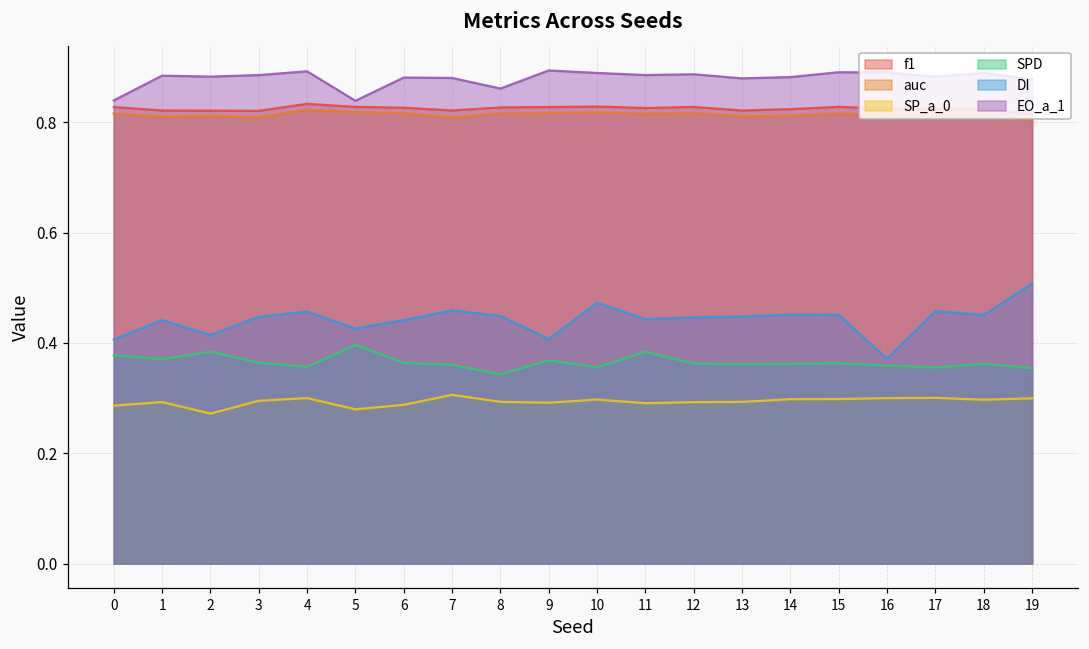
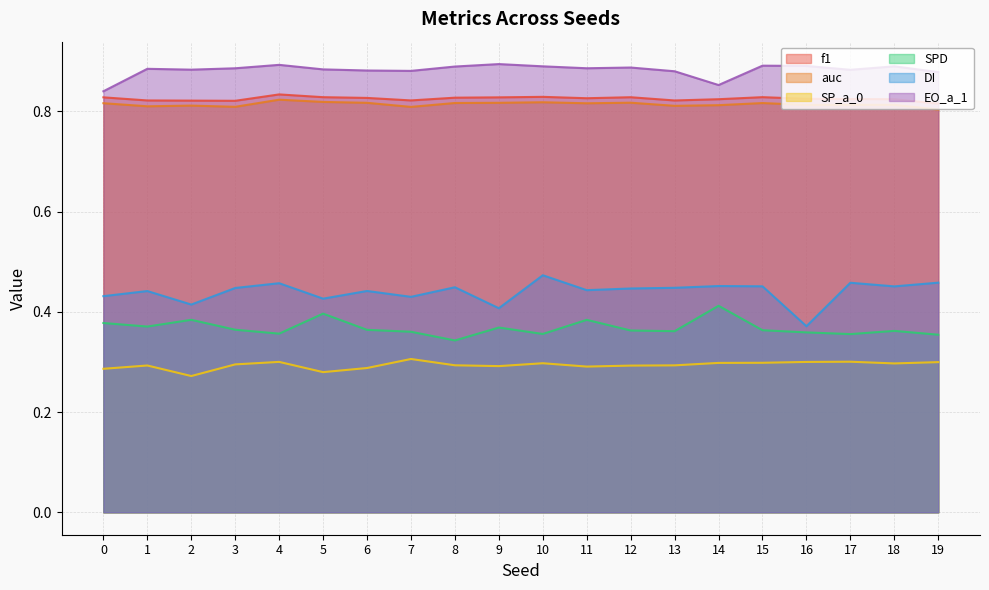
DI, 0: 0.41 -> 0.43
EO_a_1, 5: 0.84 -> 0.88
DI, 7: 0.46 -> 0.43
EO_a_1, 8: 0.86 -> 0.89
SPD, 14: 0.36 -> 0.41
EO_a_1, 14: 0.88 -> 0.85
DI, 19: 0.51 -> 0.46
